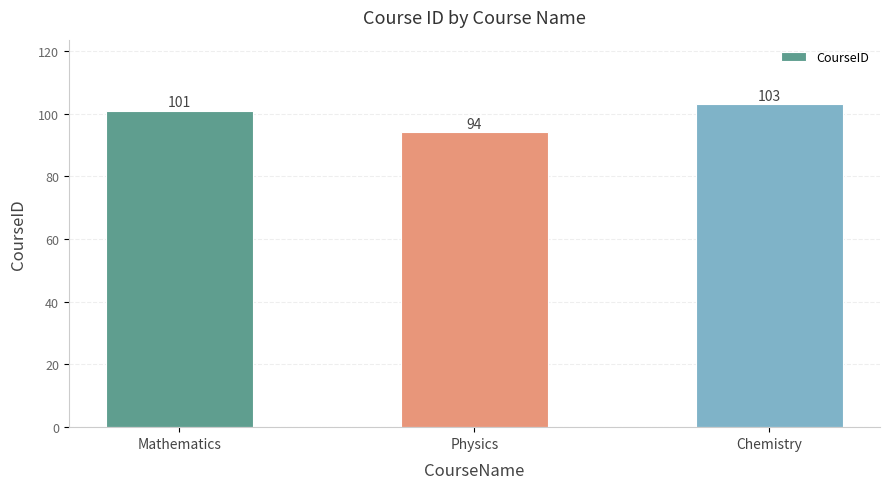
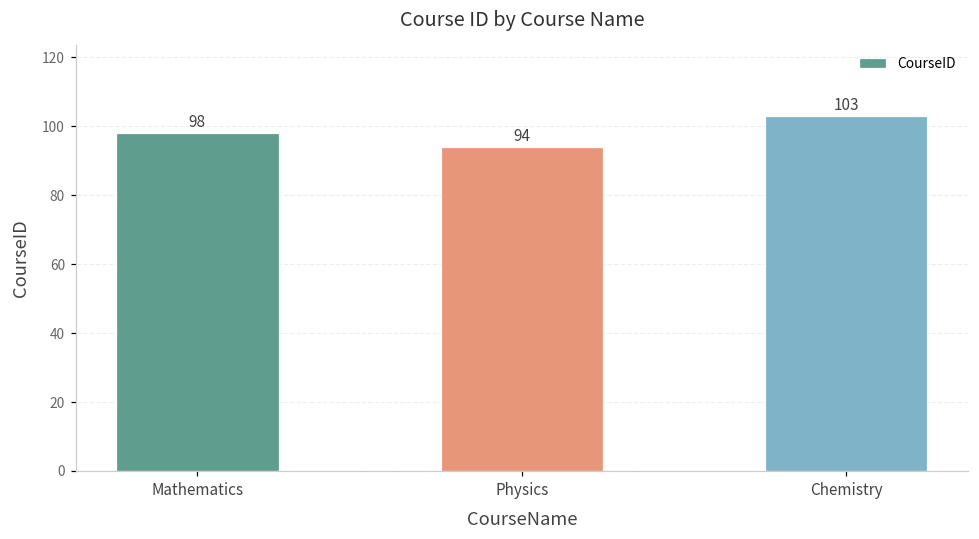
Mathematics: 101 -> 98
